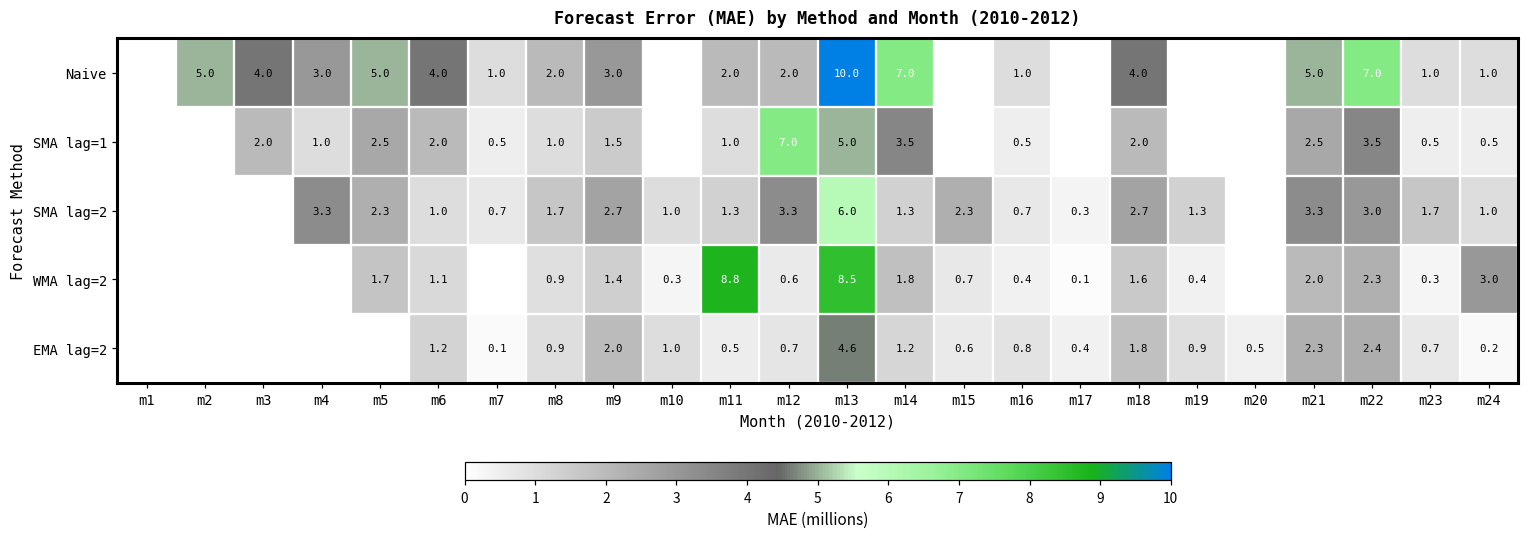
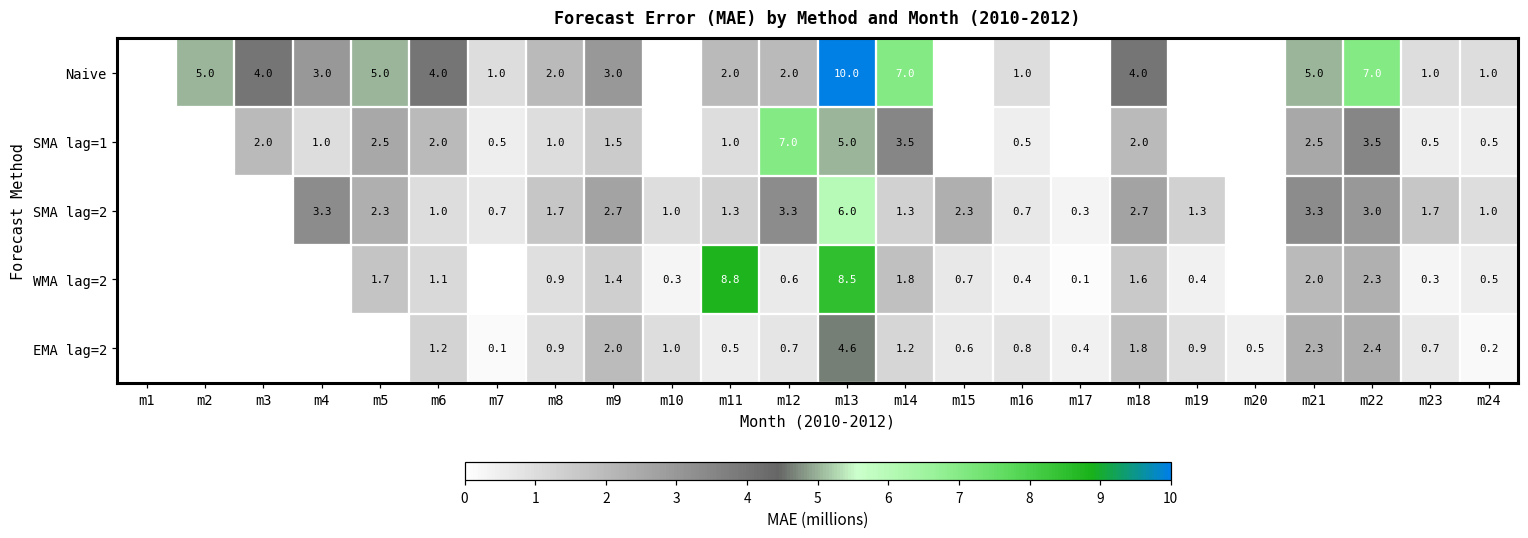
WMA lag=2, m24: 3.0 -> 0.5
